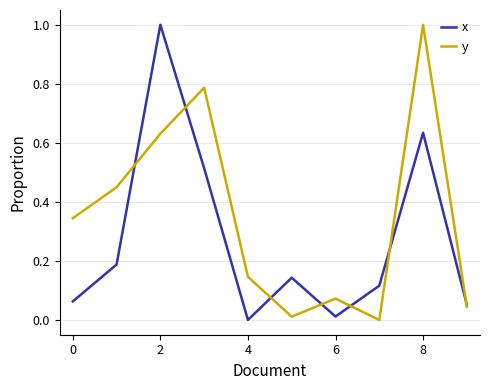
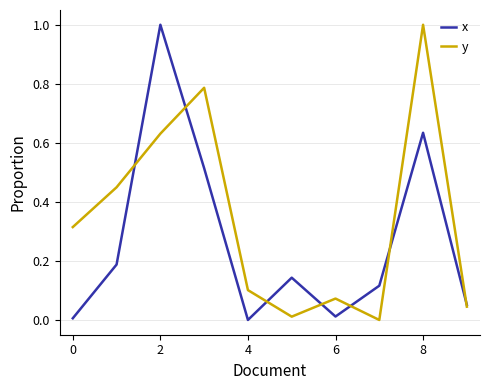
x, 0: 0.06 -> 0.01
y, 0: 0.34 -> 0.31
y, 4: 0.15 -> 0.10
